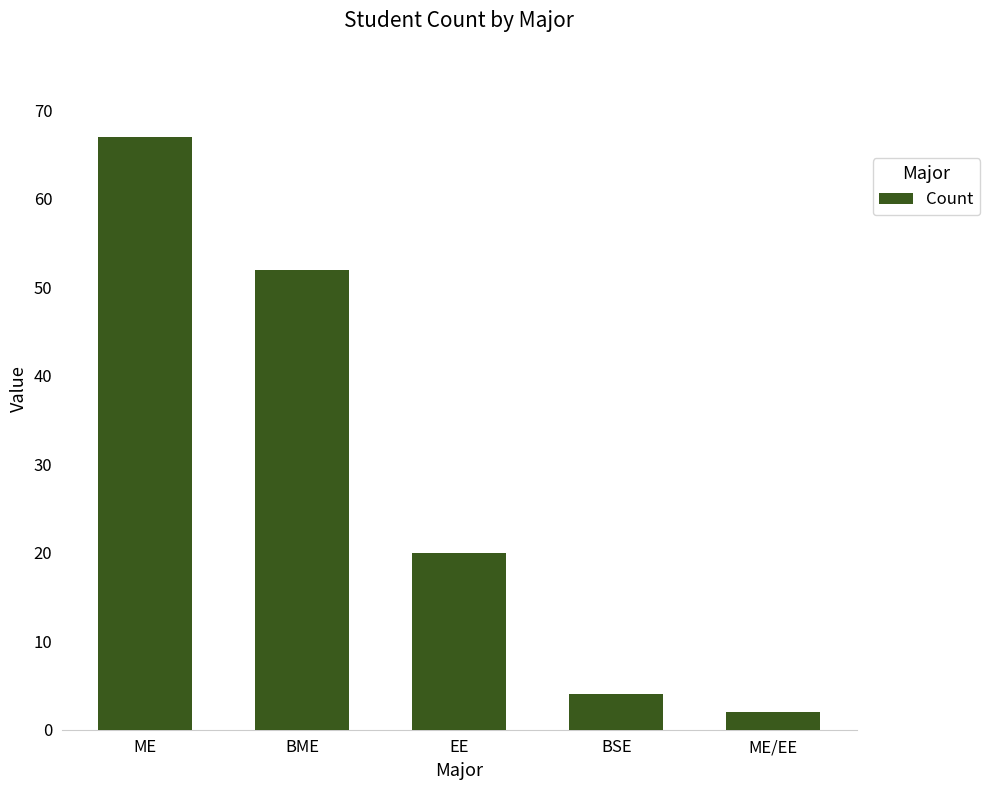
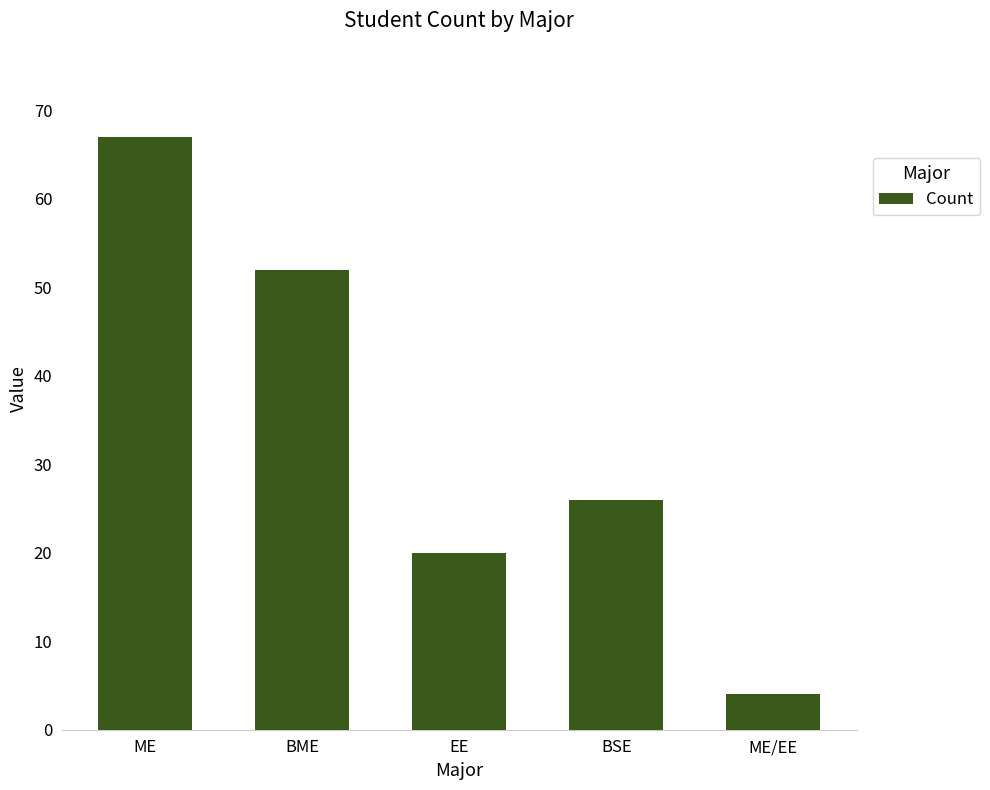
BSE: 4 -> 26
ME/EE: 2 -> 4
